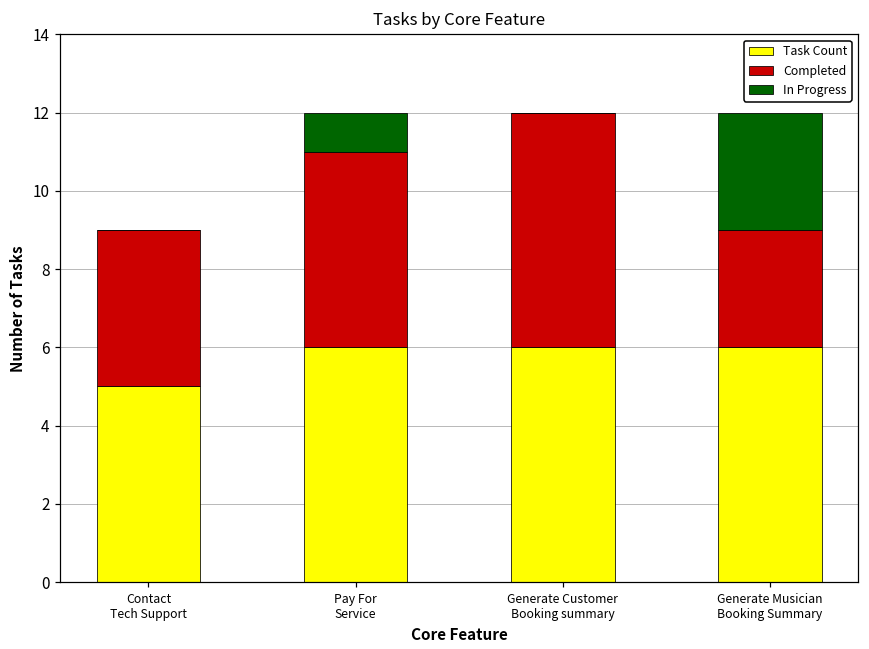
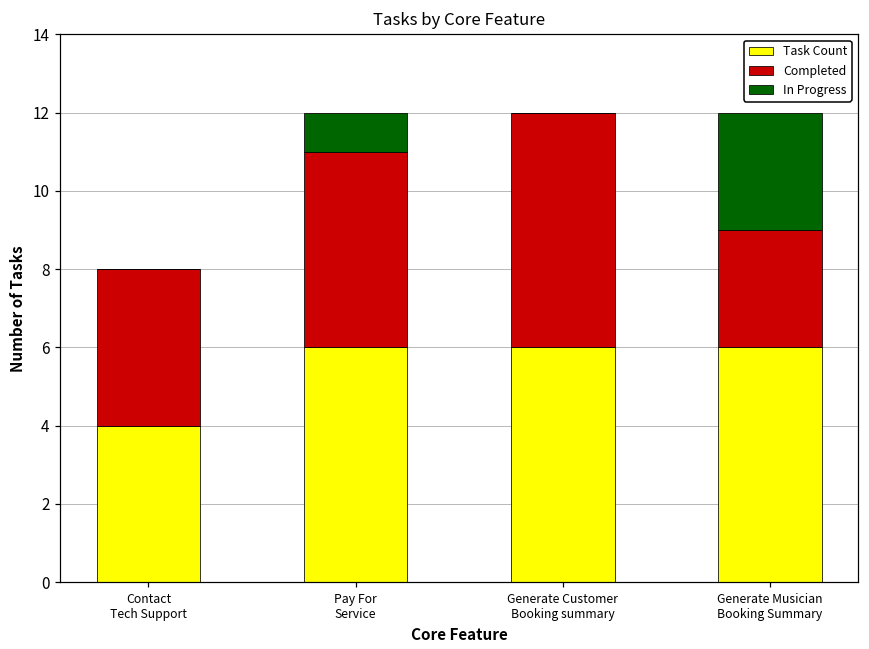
Task Count, Contact Tech Support: 5 -> 4
